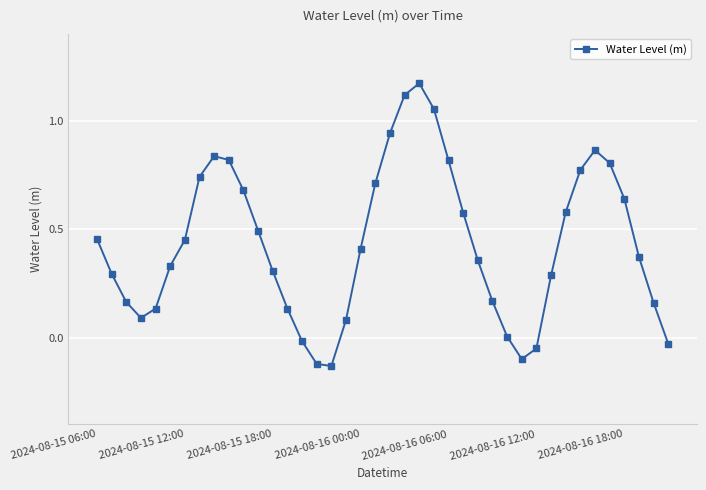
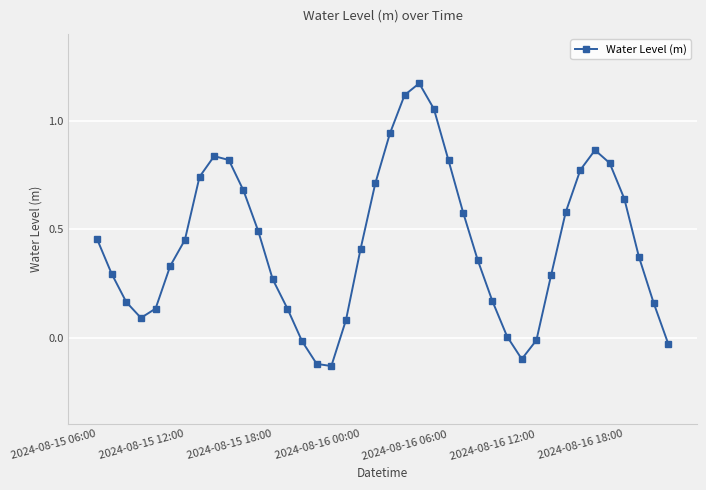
2024-08-15 18:00: 0.31 -> 0.27
2024-08-16 12:00: -0.05 -> -0.01
